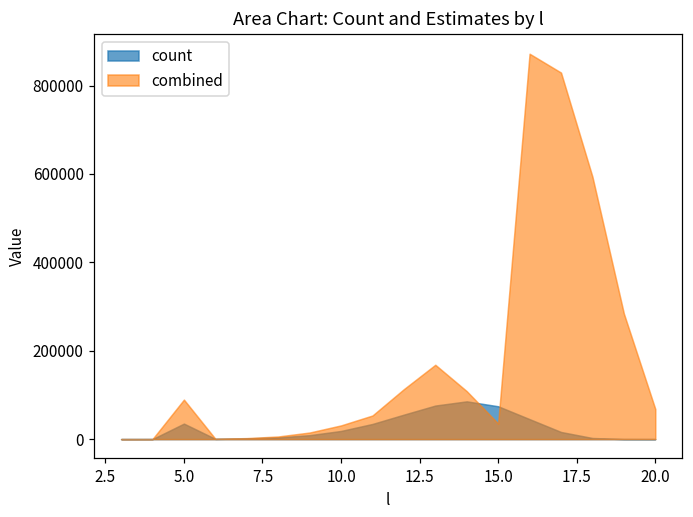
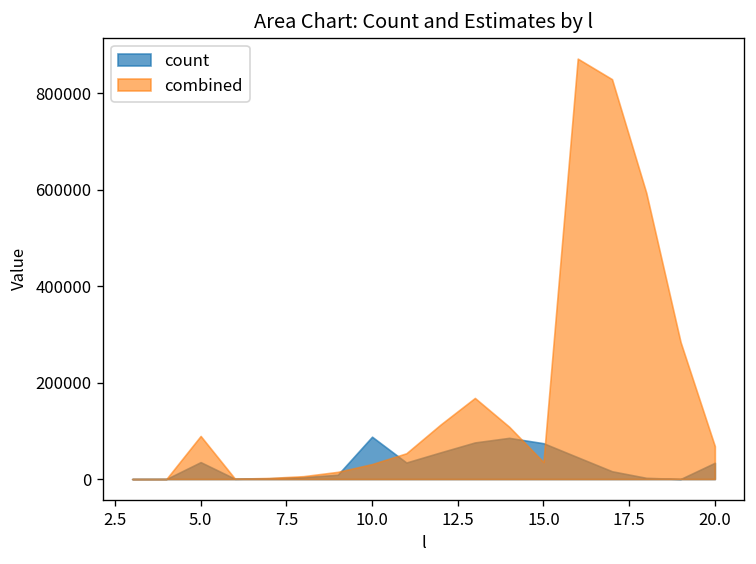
count, 10.0: 20000 -> 90000
count, 20.0: 0 -> 30000
